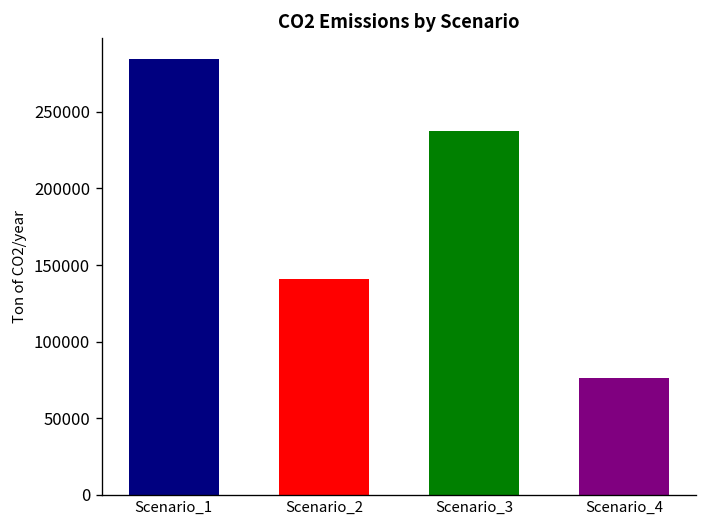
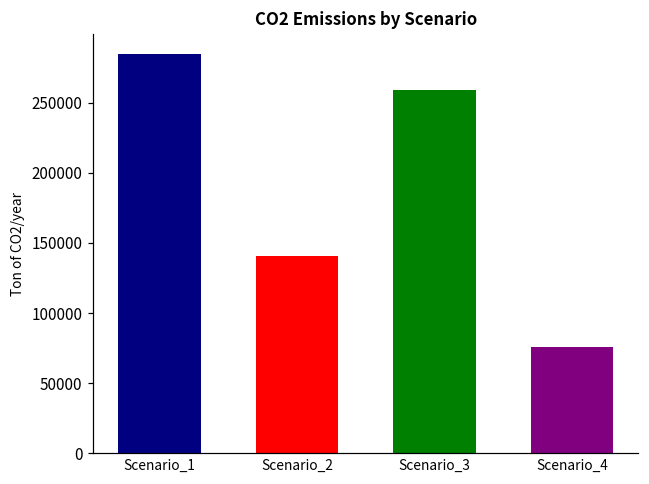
Scenario_3: 237000 -> 259000
